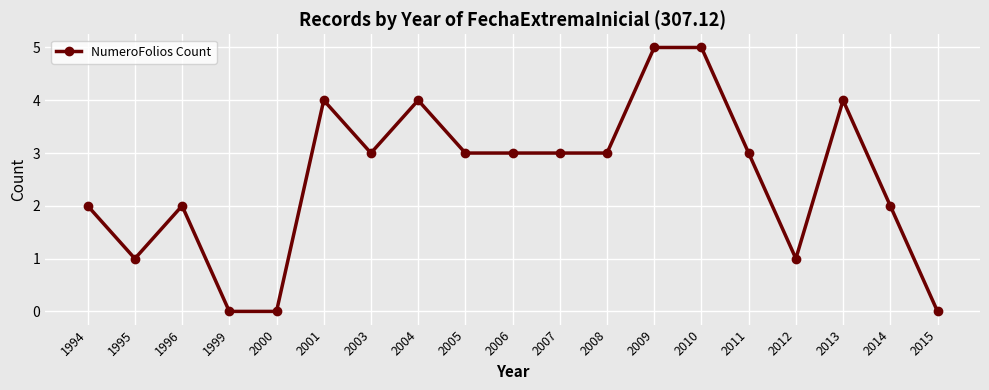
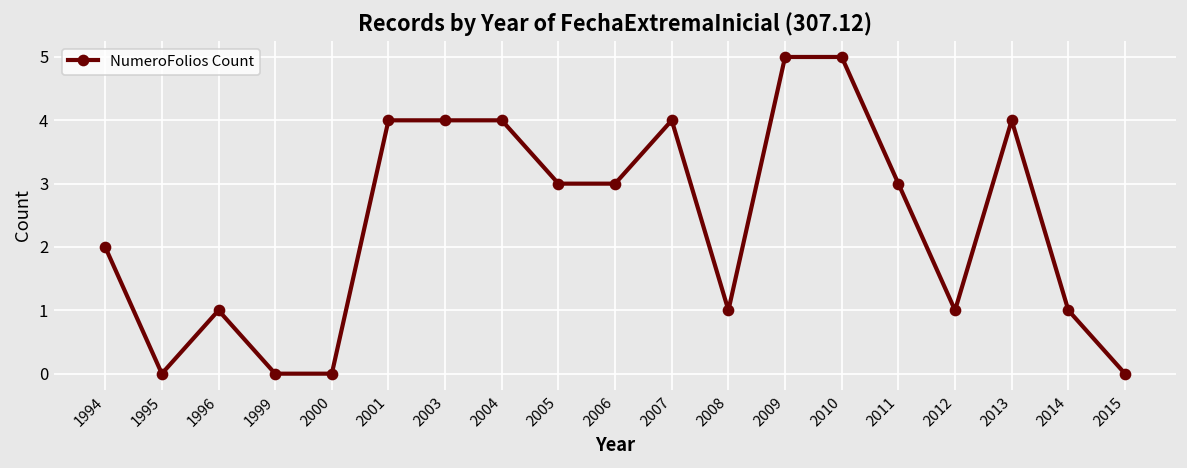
1995: 1 -> 0
1996: 2 -> 1
2003: 3 -> 4
2007: 3 -> 4
2008: 3 -> 1
2014: 2 -> 1
